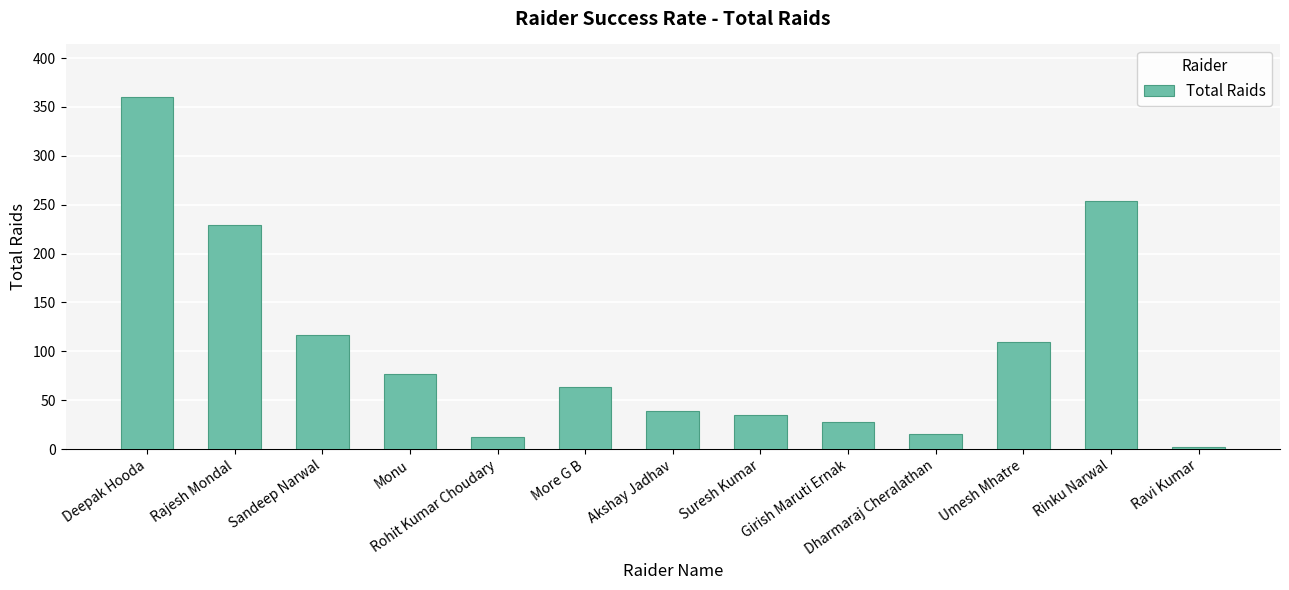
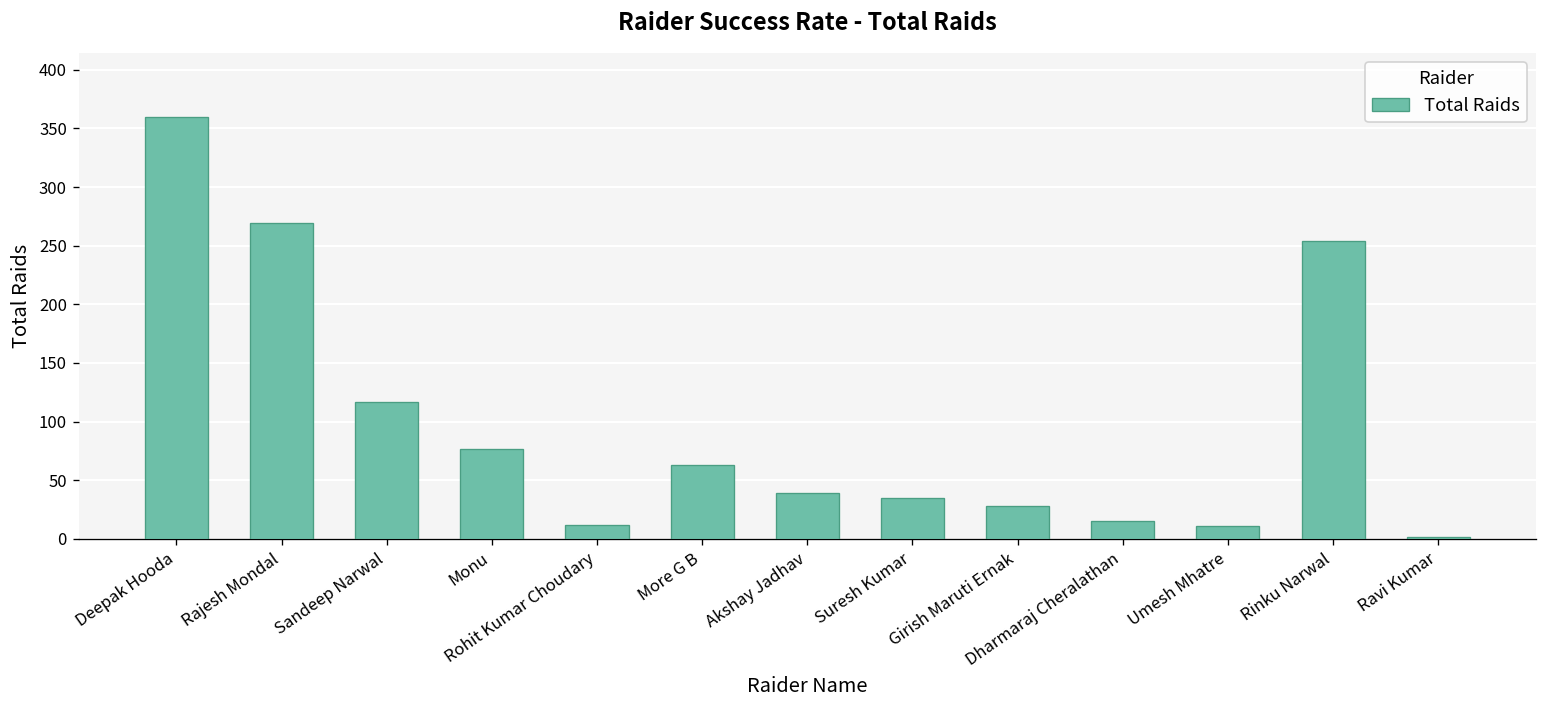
Rajesh Mondal: 230 -> 270
Umesh Mhatre: 110 -> 10
